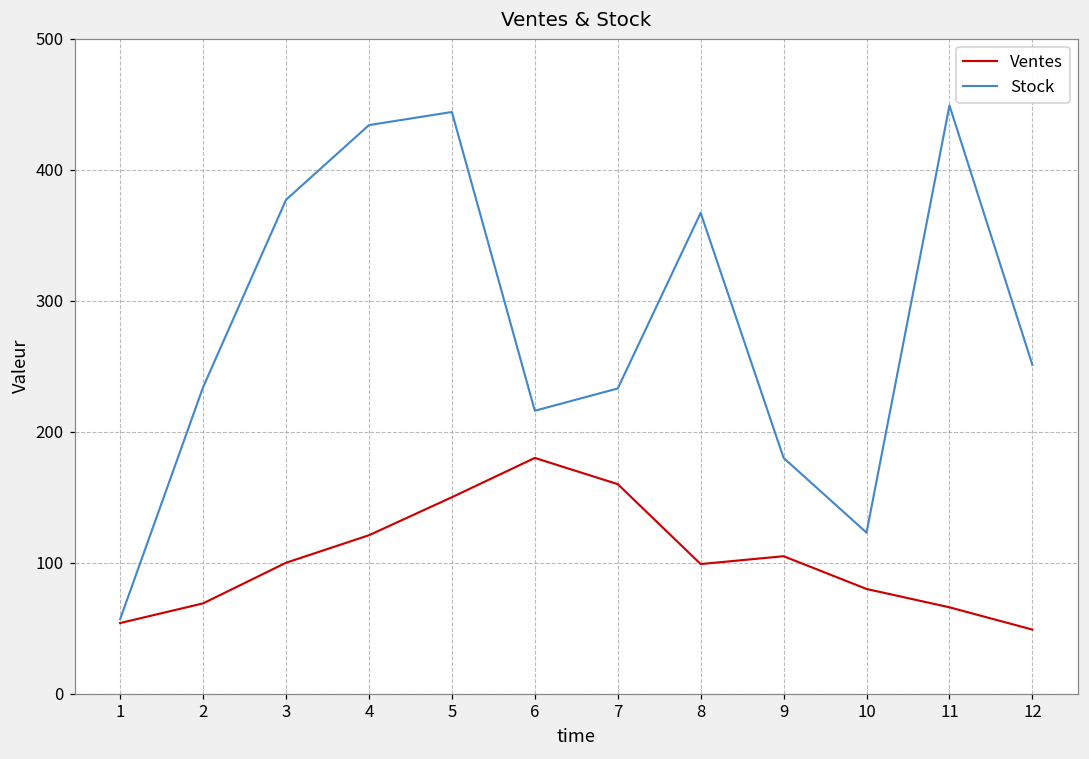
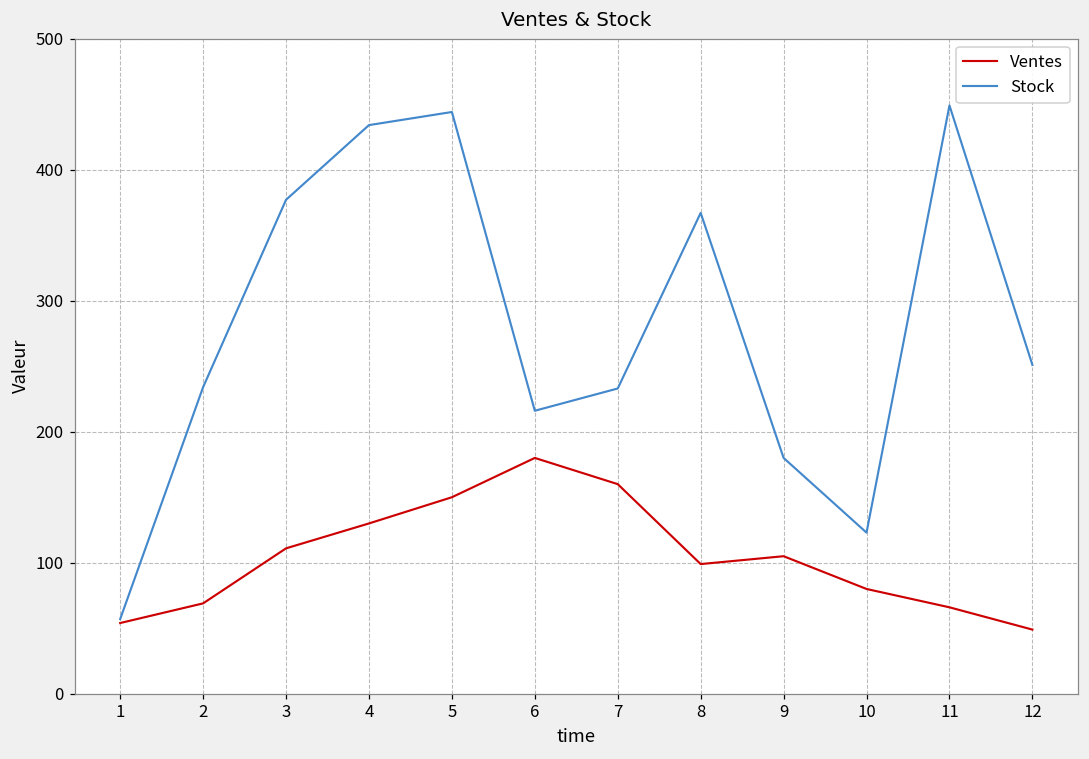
Ventes, 3: 100 -> 111
Ventes, 4: 121 -> 130
